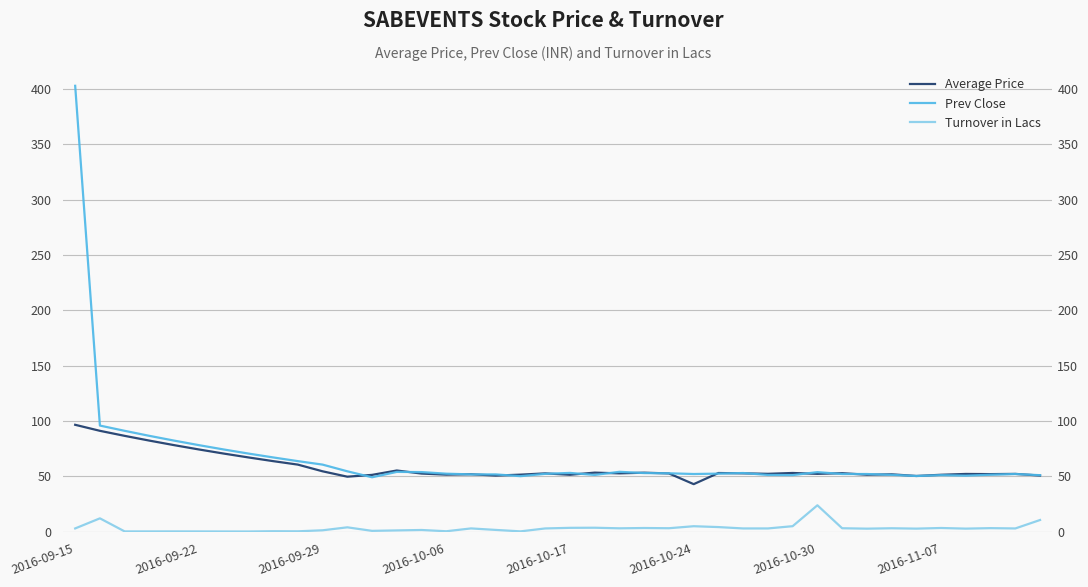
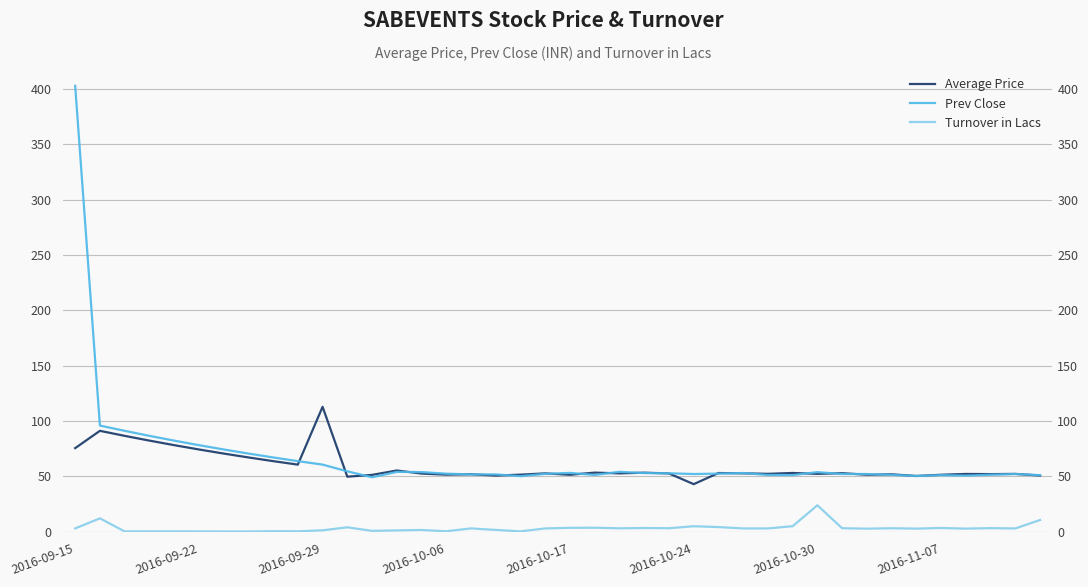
Average Price, 2016-09-15: 97 -> 75
Average Price, 2016-09-29: 54 -> 113
